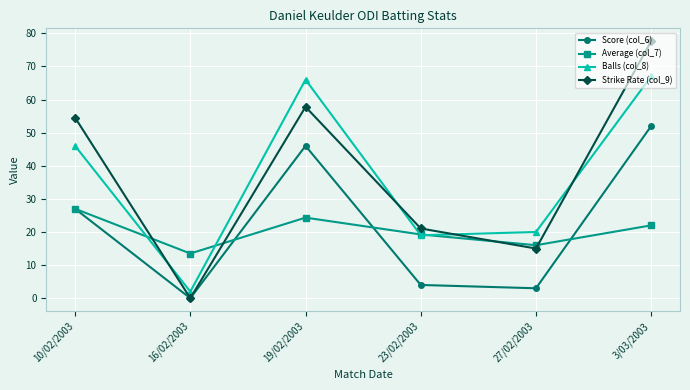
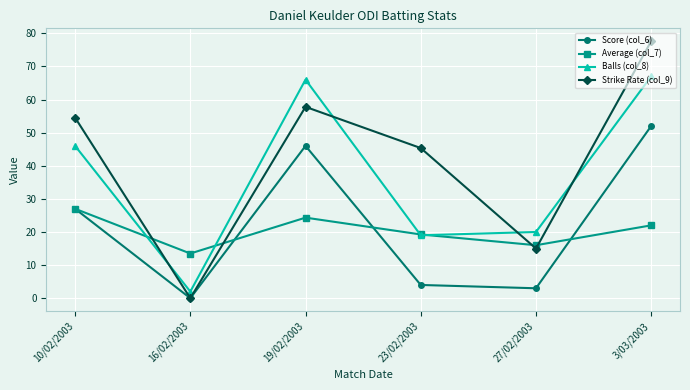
Strike Rate (col_9), 23/02/2003: 21 -> 45
